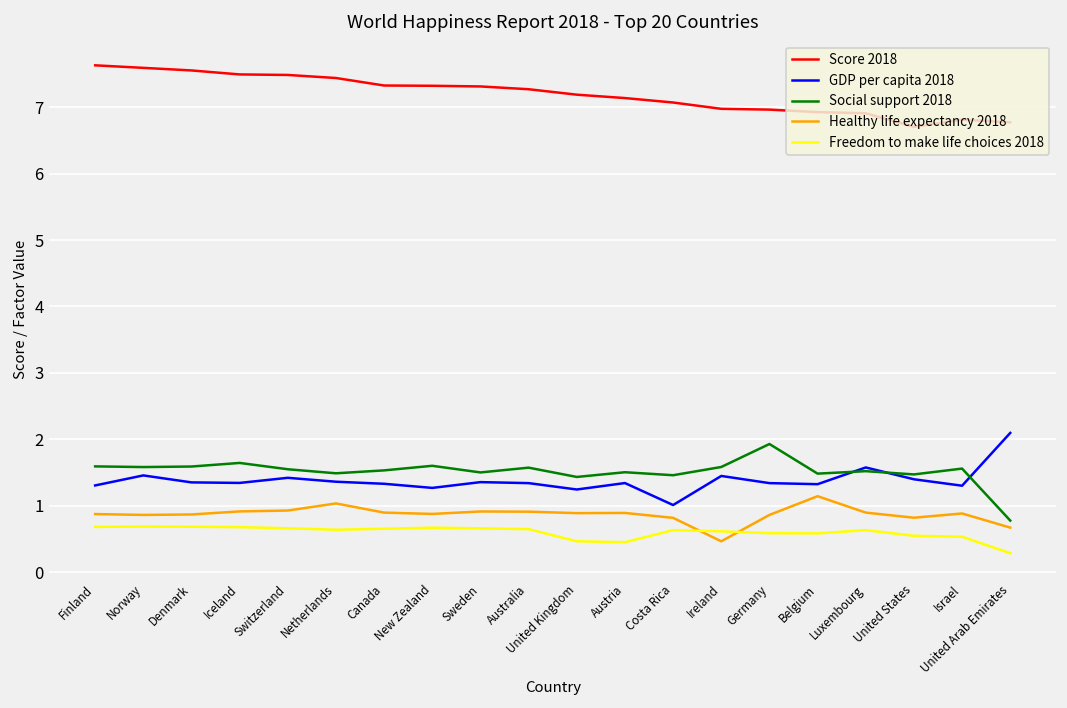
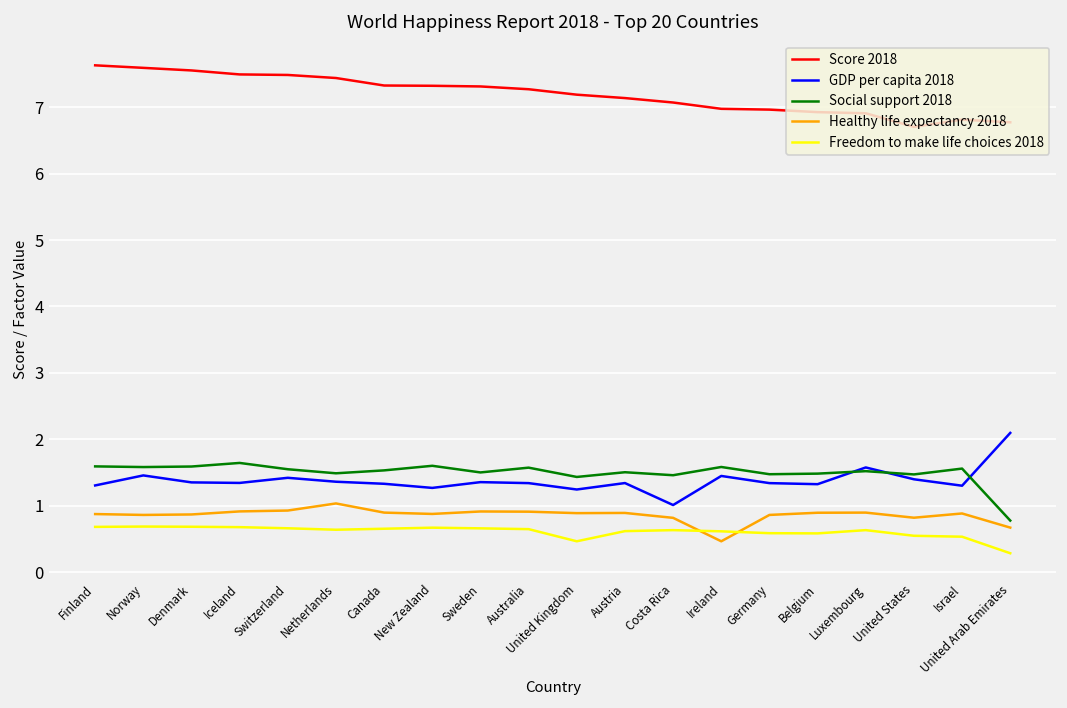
Freedom to make life choices 2018, Austria: 0.5 -> 0.6
Social support 2018, Germany: 1.9 -> 1.5
Healthy life expectancy 2018, Belgium: 1.1 -> 0.9
